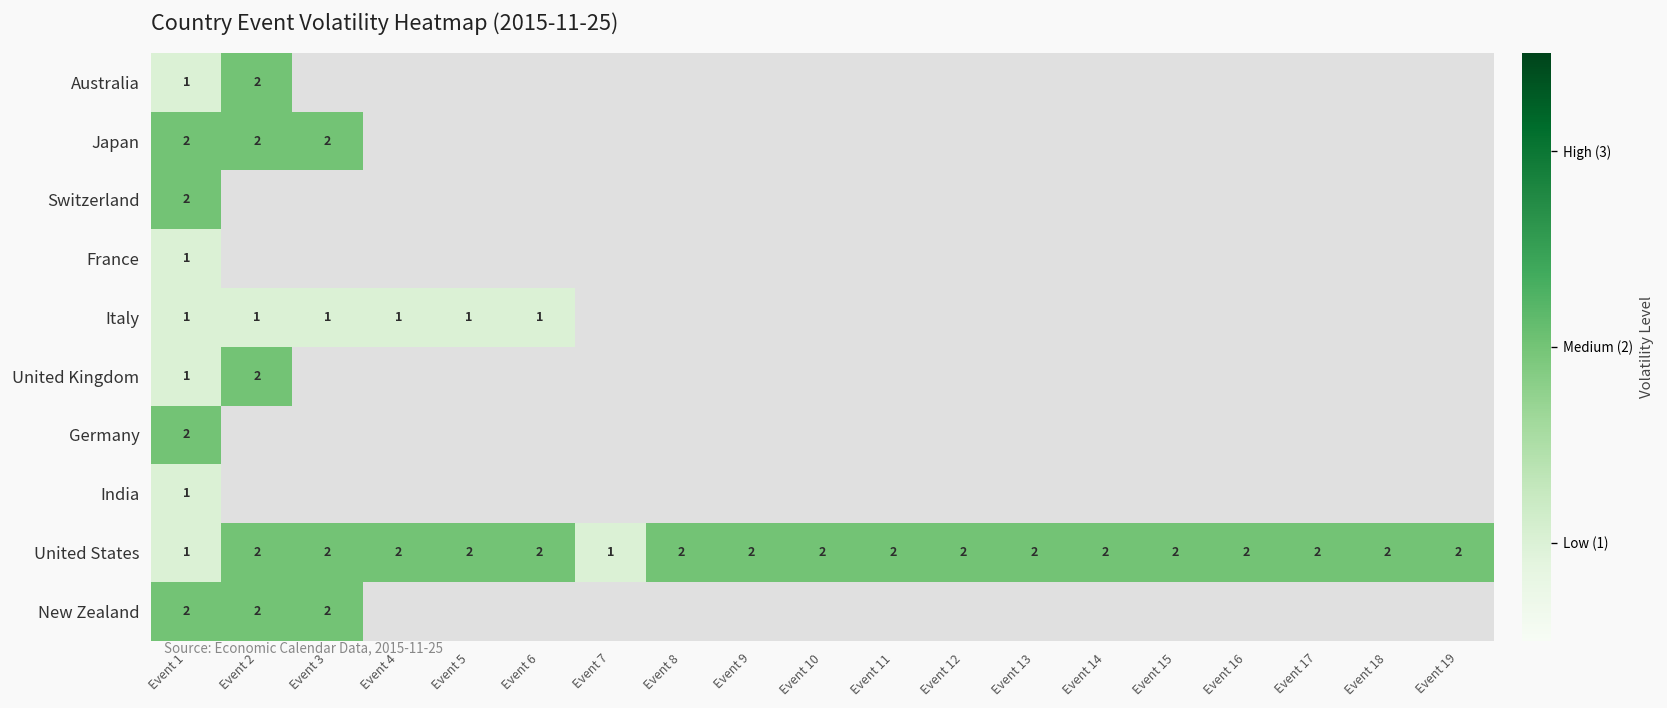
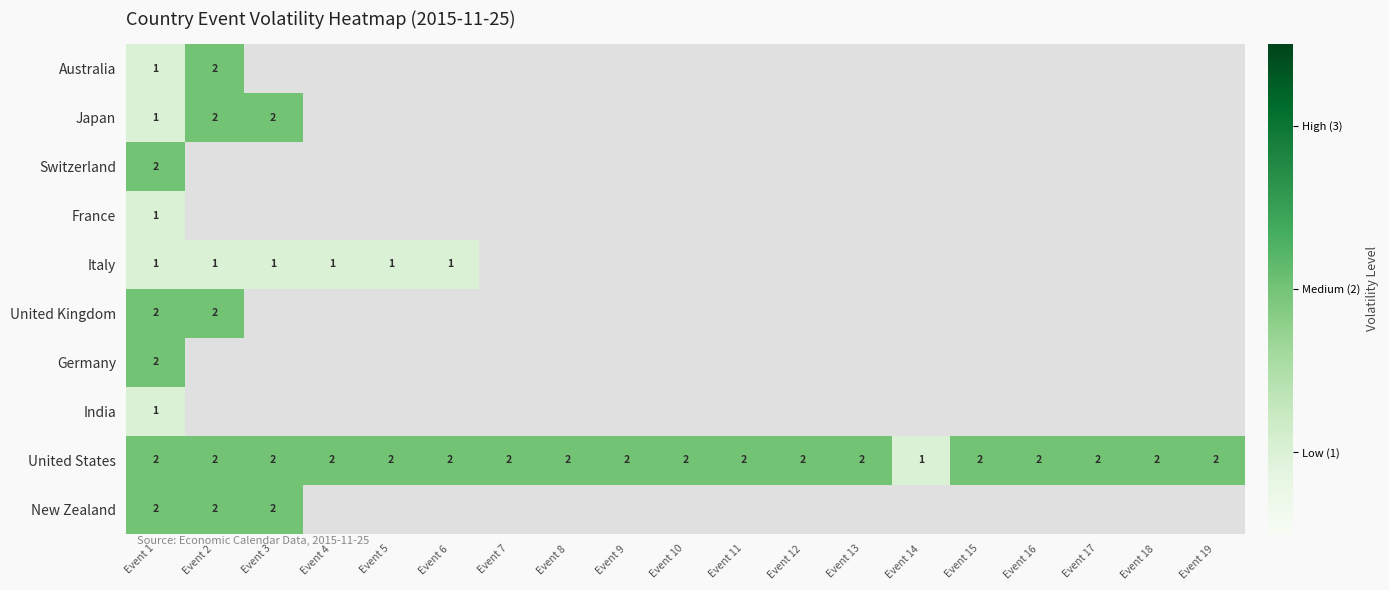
Japan, Event 1: 2 -> 1
United Kingdom, Event 1: 1 -> 2
United States, Event 1: 1 -> 2
United States, Event 7: 1 -> 2
United States, Event 14: 2 -> 1
